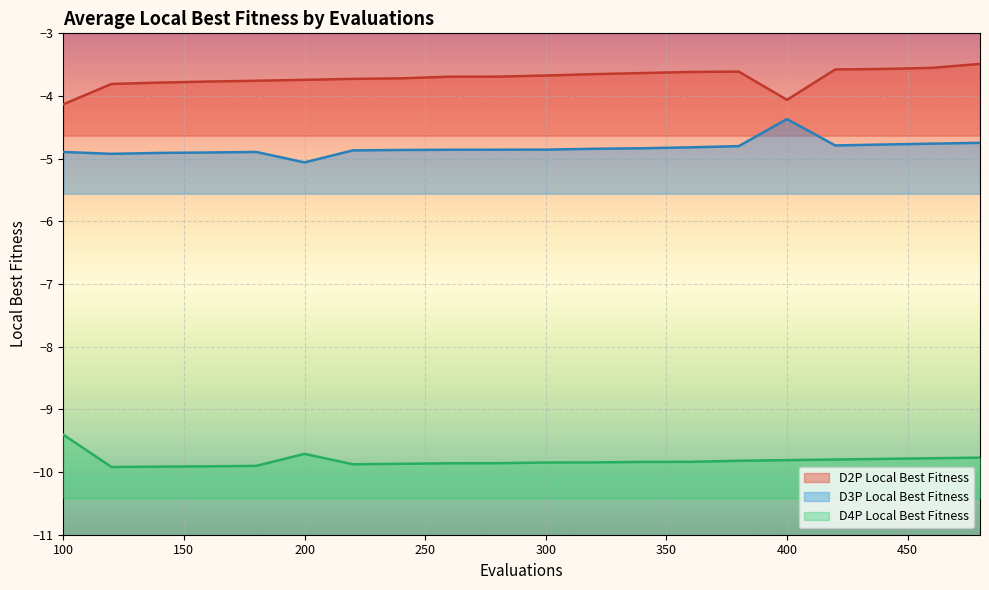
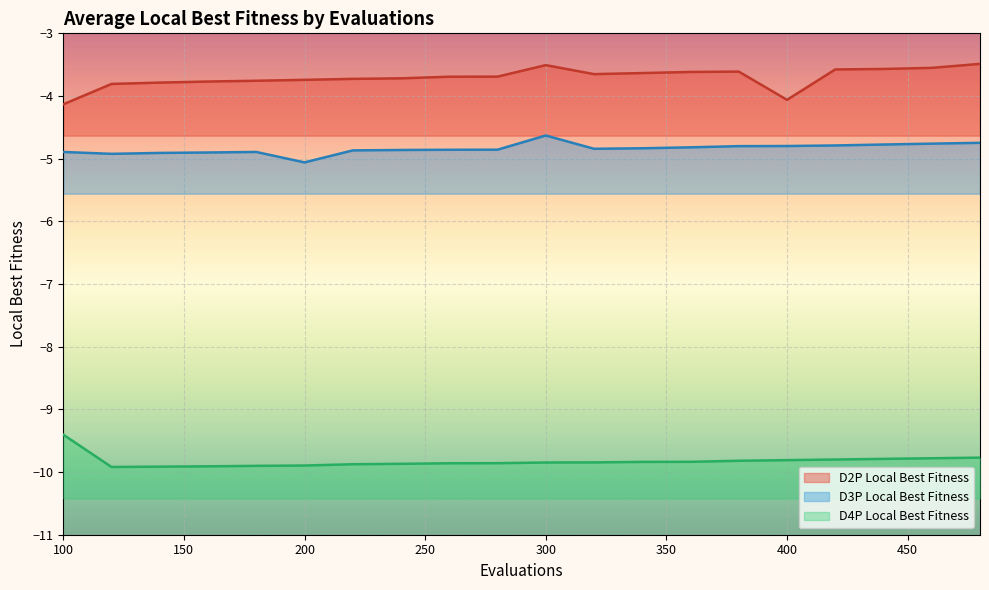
D4P Local Best Fitness, 200: -9.7 -> -9.9
D2P Local Best Fitness, 300: -3.7 -> -3.5
D3P Local Best Fitness, 300: -4.9 -> -4.6
D3P Local Best Fitness, 400: -4.4 -> -4.8
